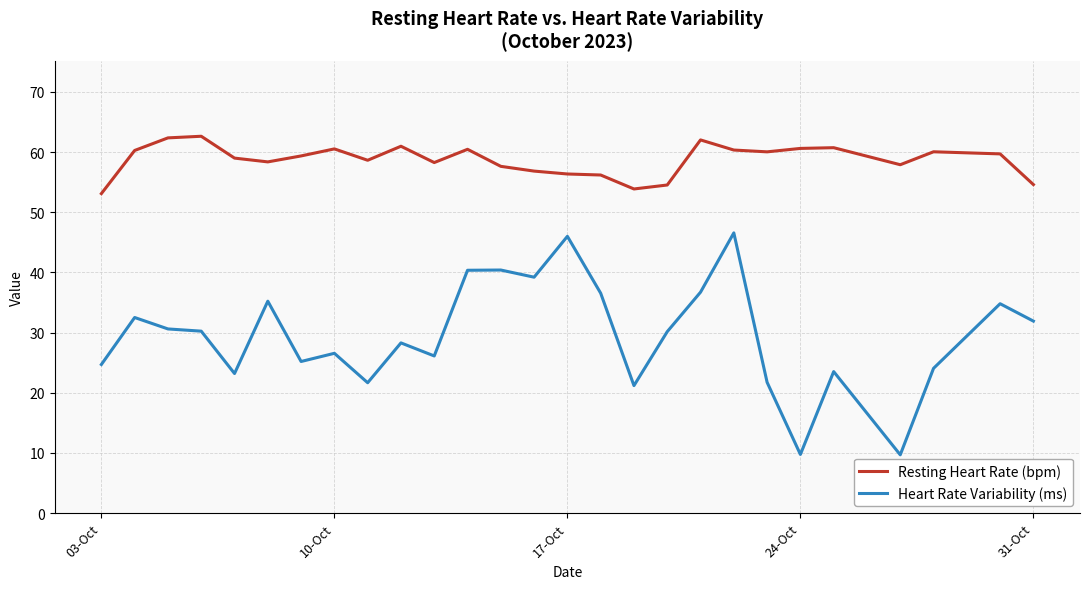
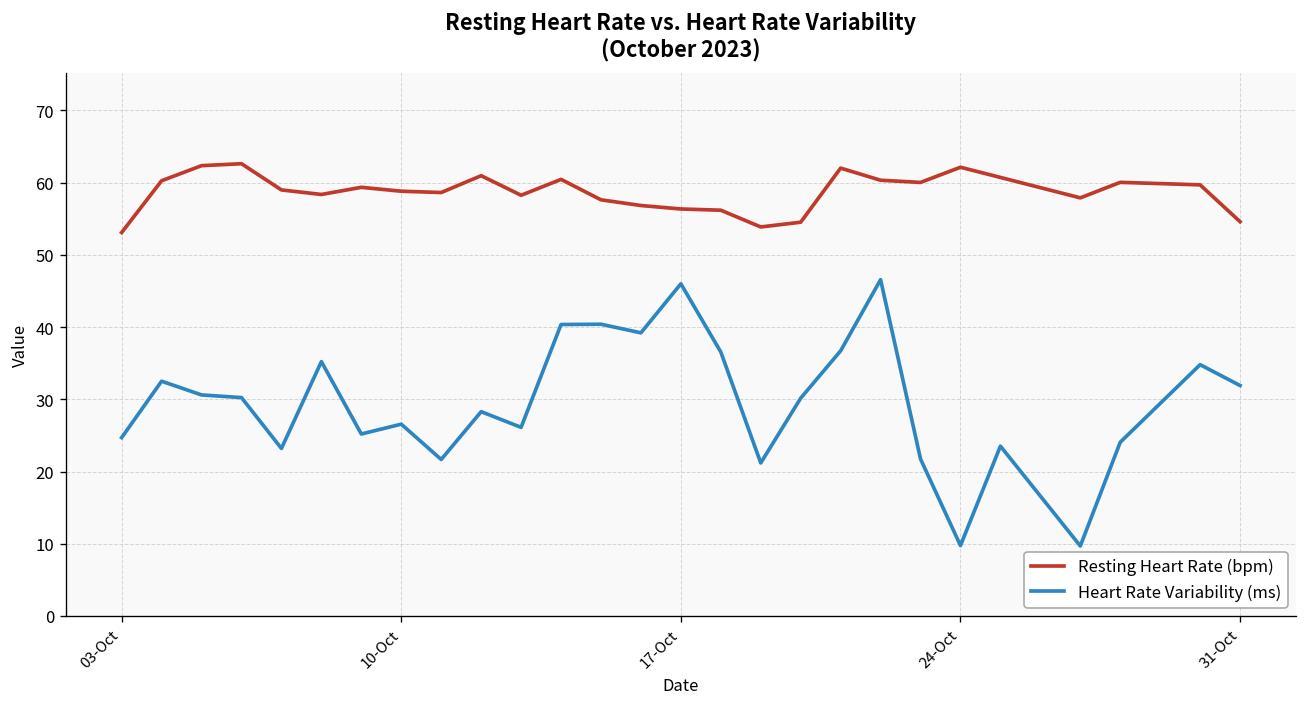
Resting Heart Rate (bpm), 10-Oct: 61 -> 59
Resting Heart Rate (bpm), 24-Oct: 61 -> 62
